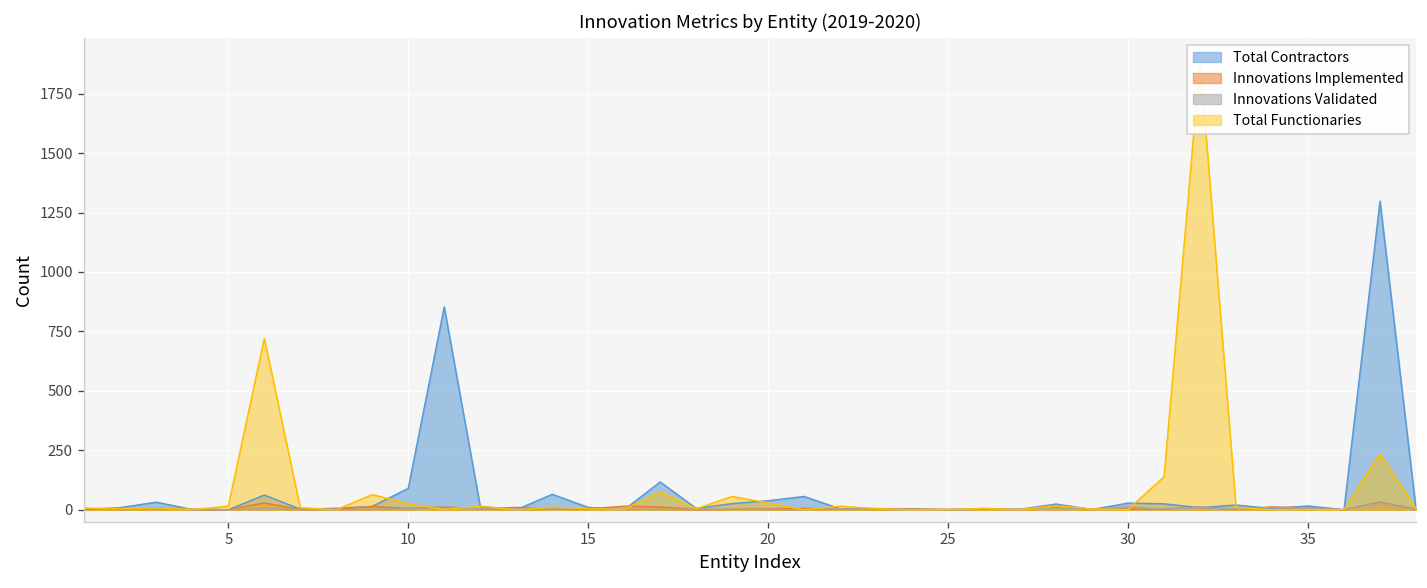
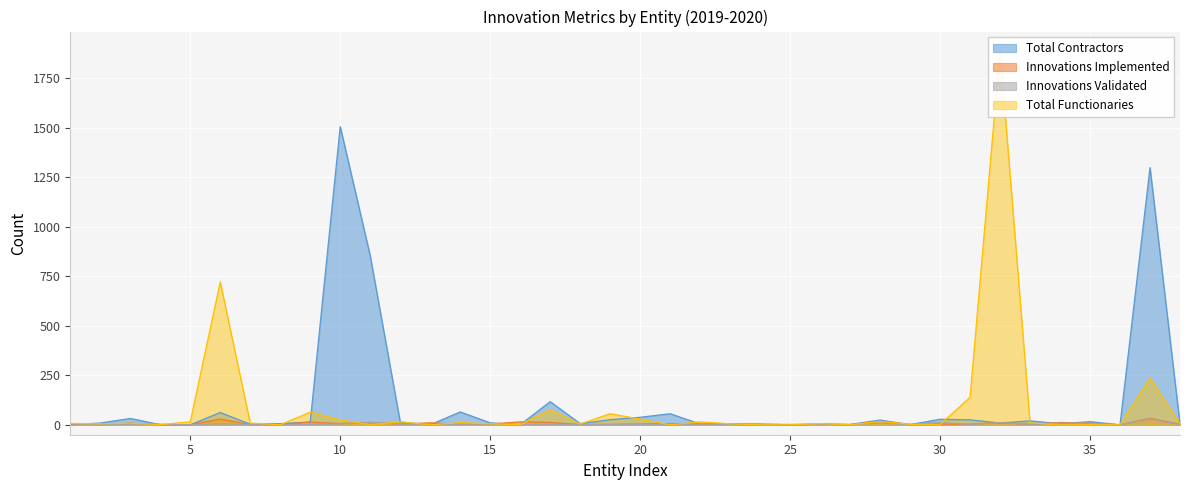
Total Contractors, 10: 90 -> 1510
